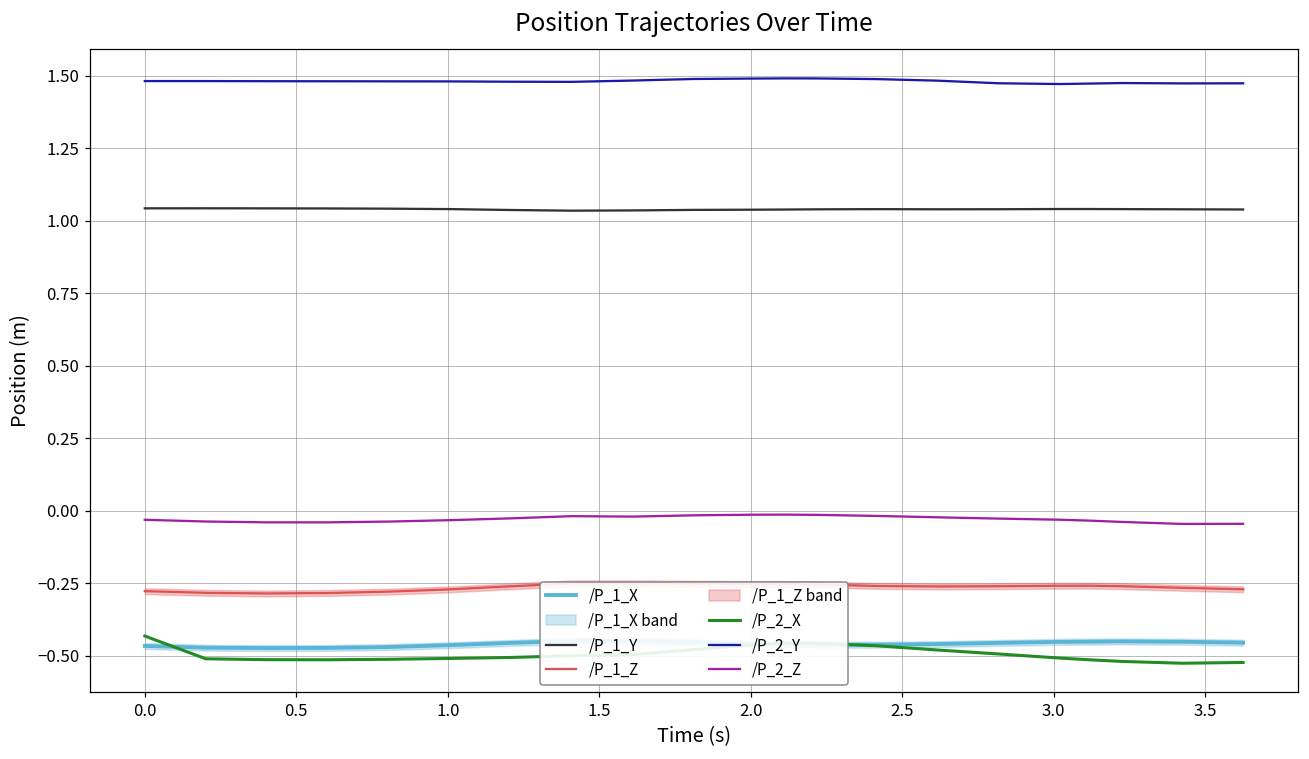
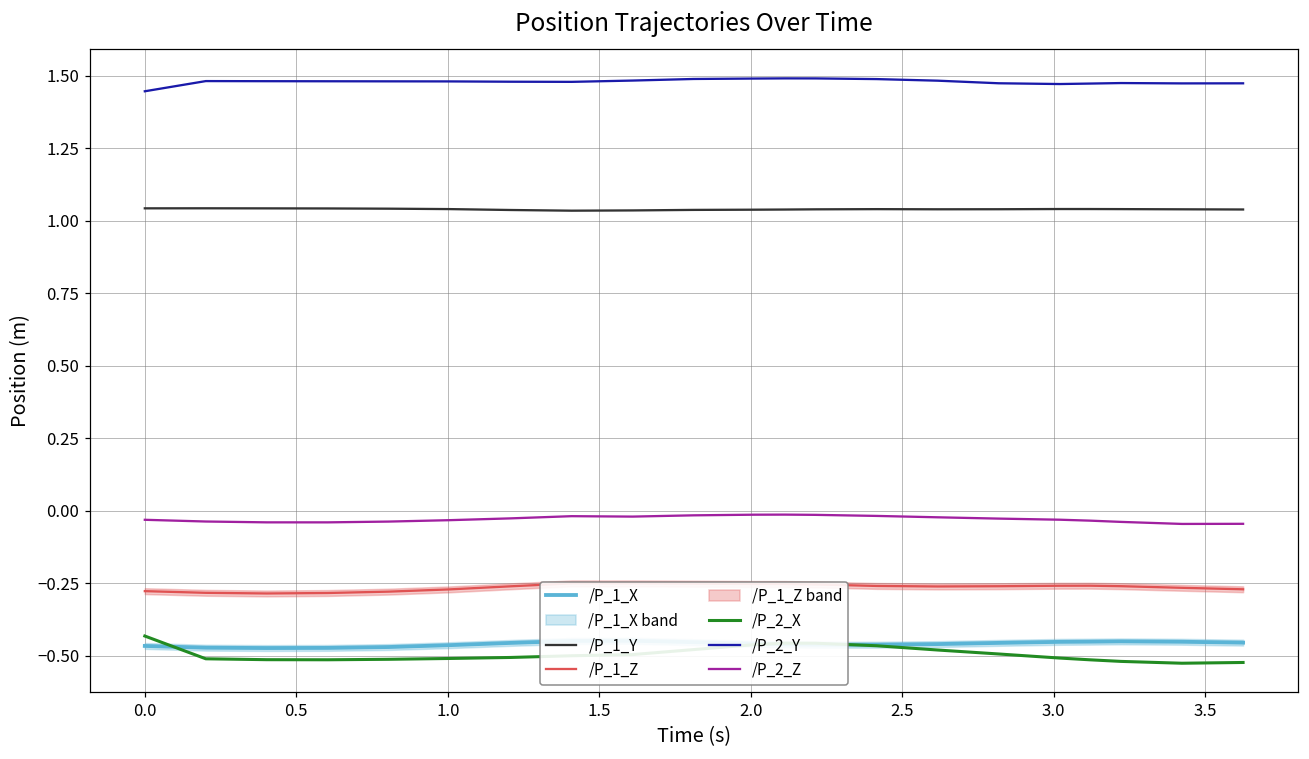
/P_2_Y, 0.0: 1.48 -> 1.45
